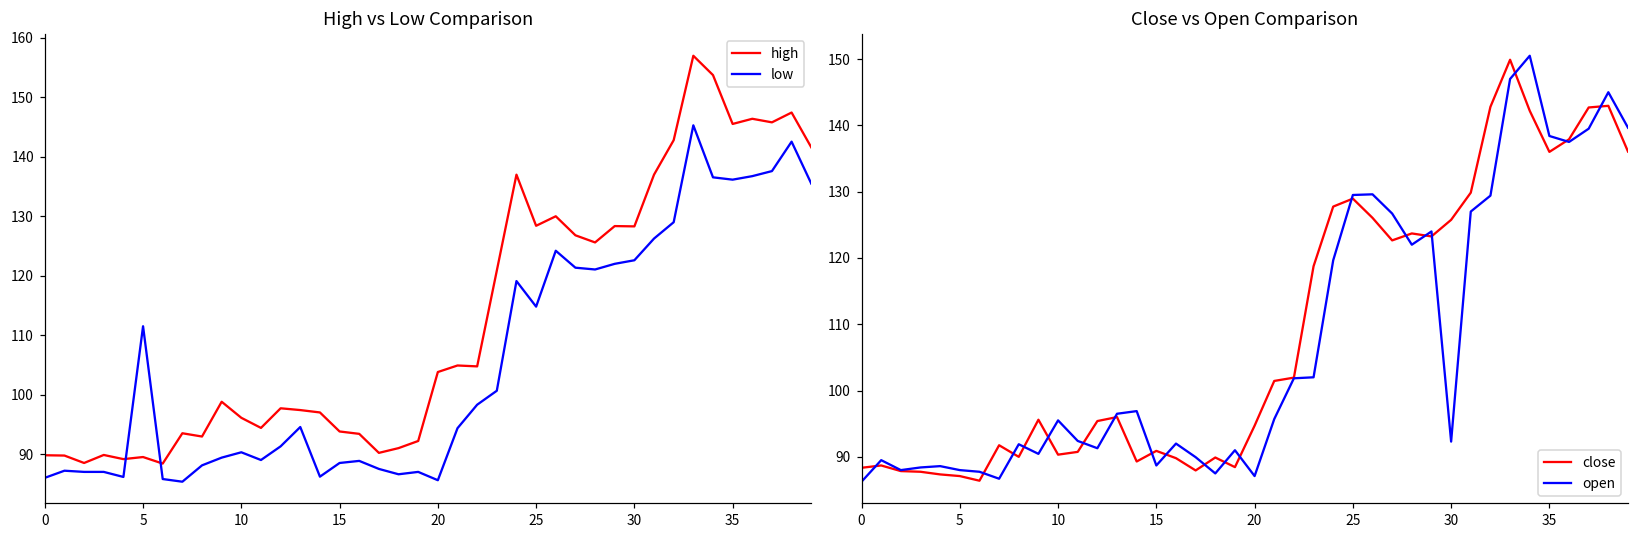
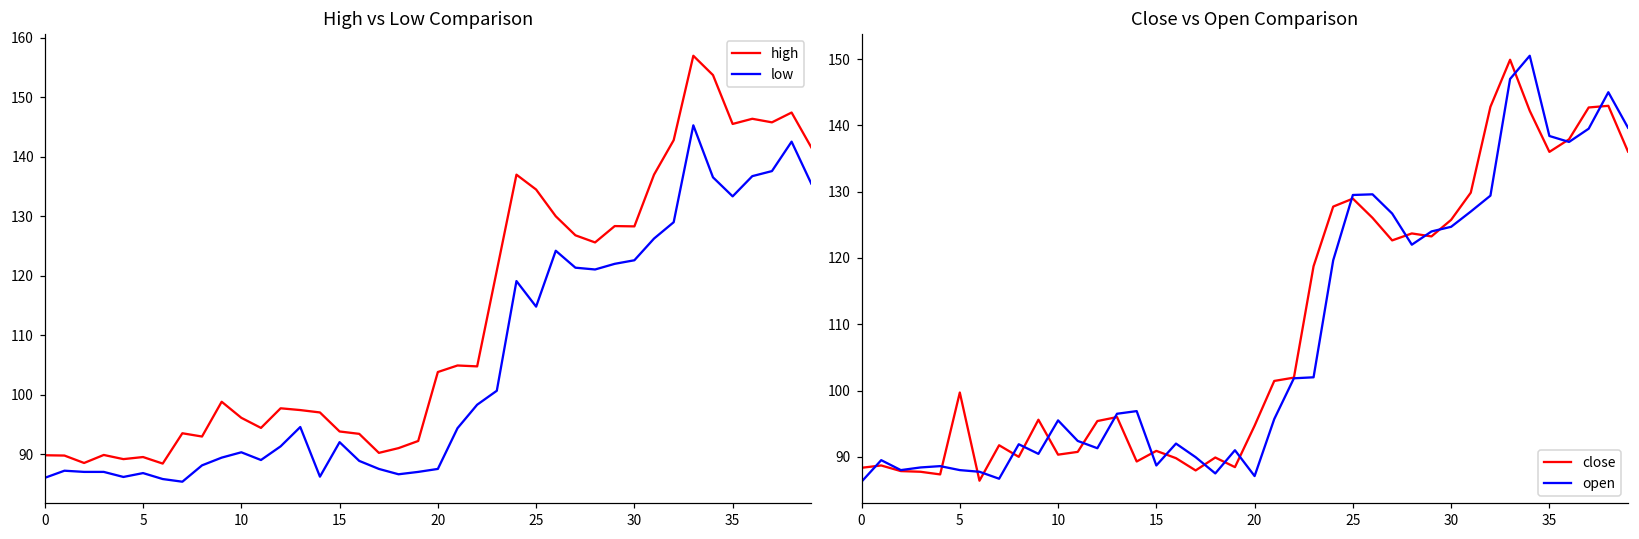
High vs Low Comparison, low, 5: 112 -> 87
High vs Low Comparison, low, 15: 89 -> 92
High vs Low Comparison, low, 20: 86 -> 88
High vs Low Comparison, high, 25: 128 -> 135
High vs Low Comparison, low, 35: 136 -> 133
Close vs Open Comparison, close, 5: 87 -> 100
Close vs Open Comparison, open, 30: 92 -> 125
